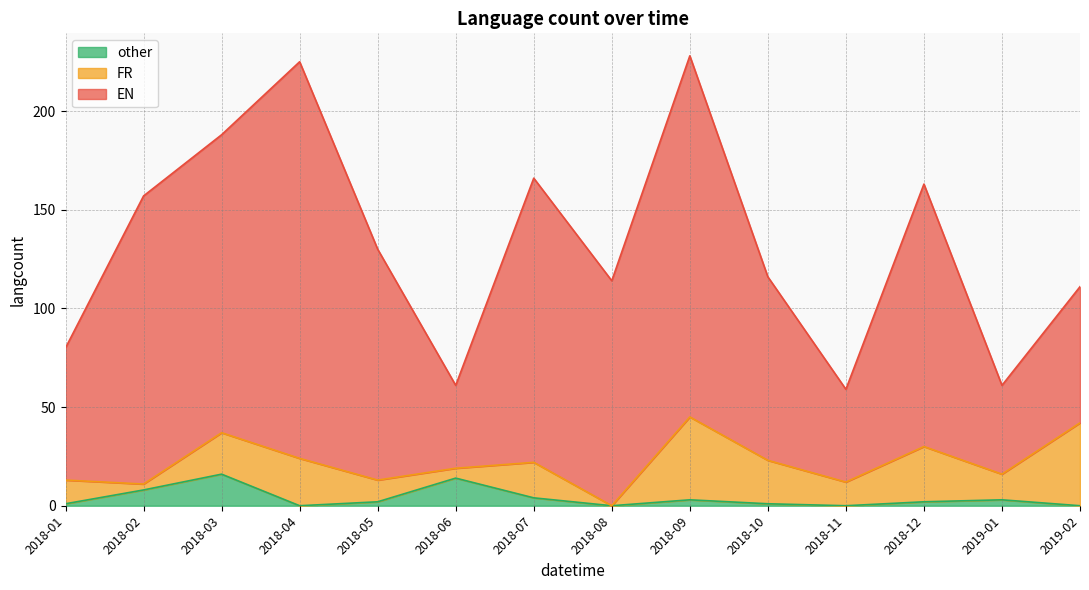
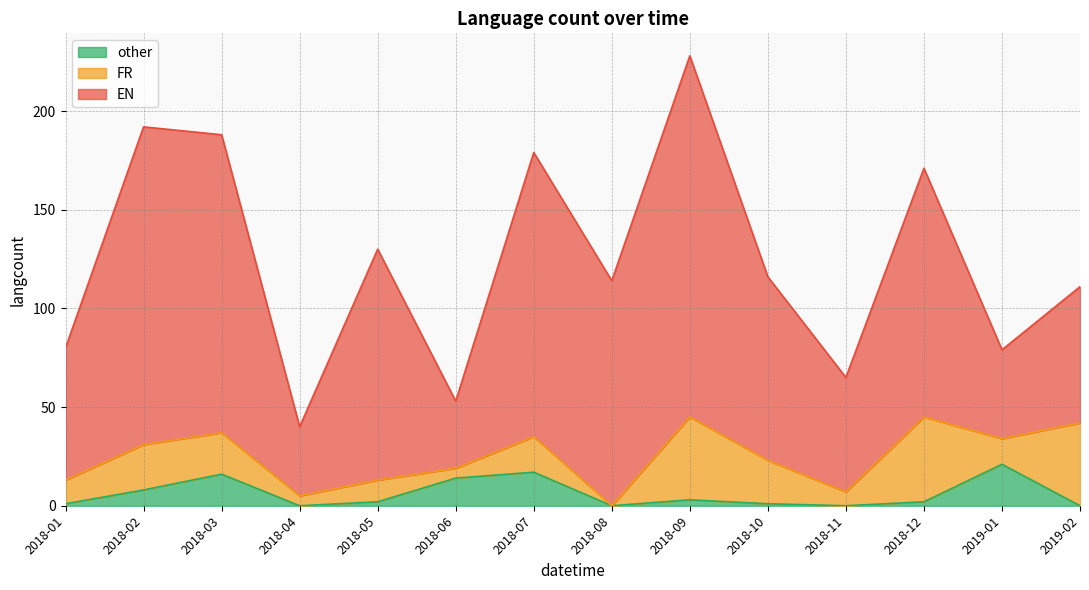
FR, 2018-02: 3 -> 23
EN, 2018-02: 146 -> 161
FR, 2018-04: 24 -> 5
EN, 2018-04: 201 -> 35
EN, 2018-06: 42 -> 34
other, 2018-07: 4 -> 17
FR, 2018-11: 12 -> 7
EN, 2018-11: 47 -> 58
FR, 2018-12: 28 -> 43
EN, 2018-12: 133 -> 126
other, 2019-01: 3 -> 21
